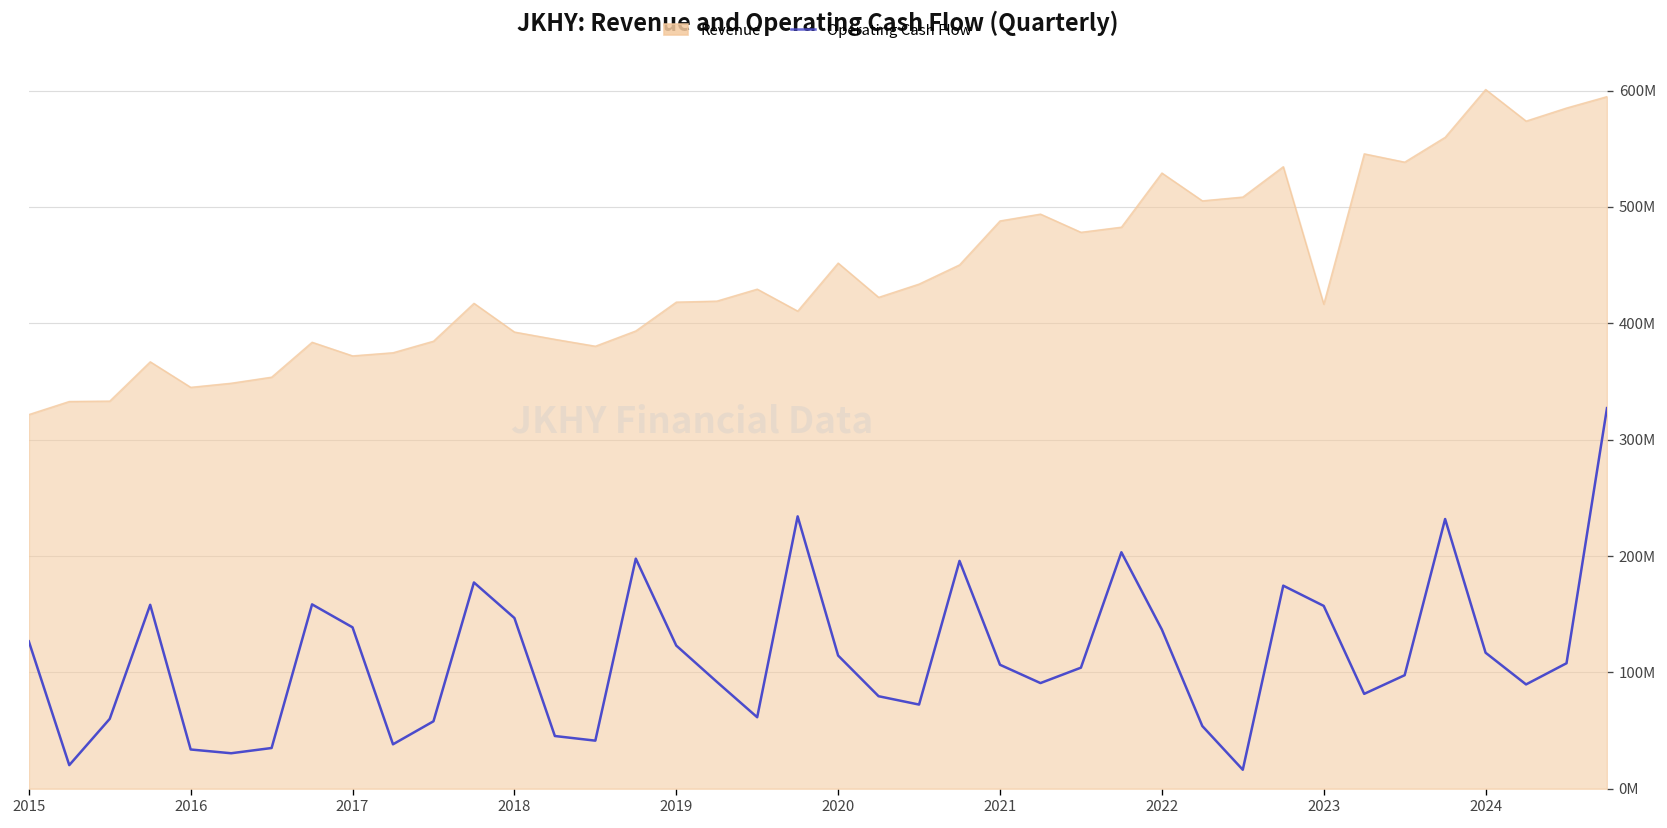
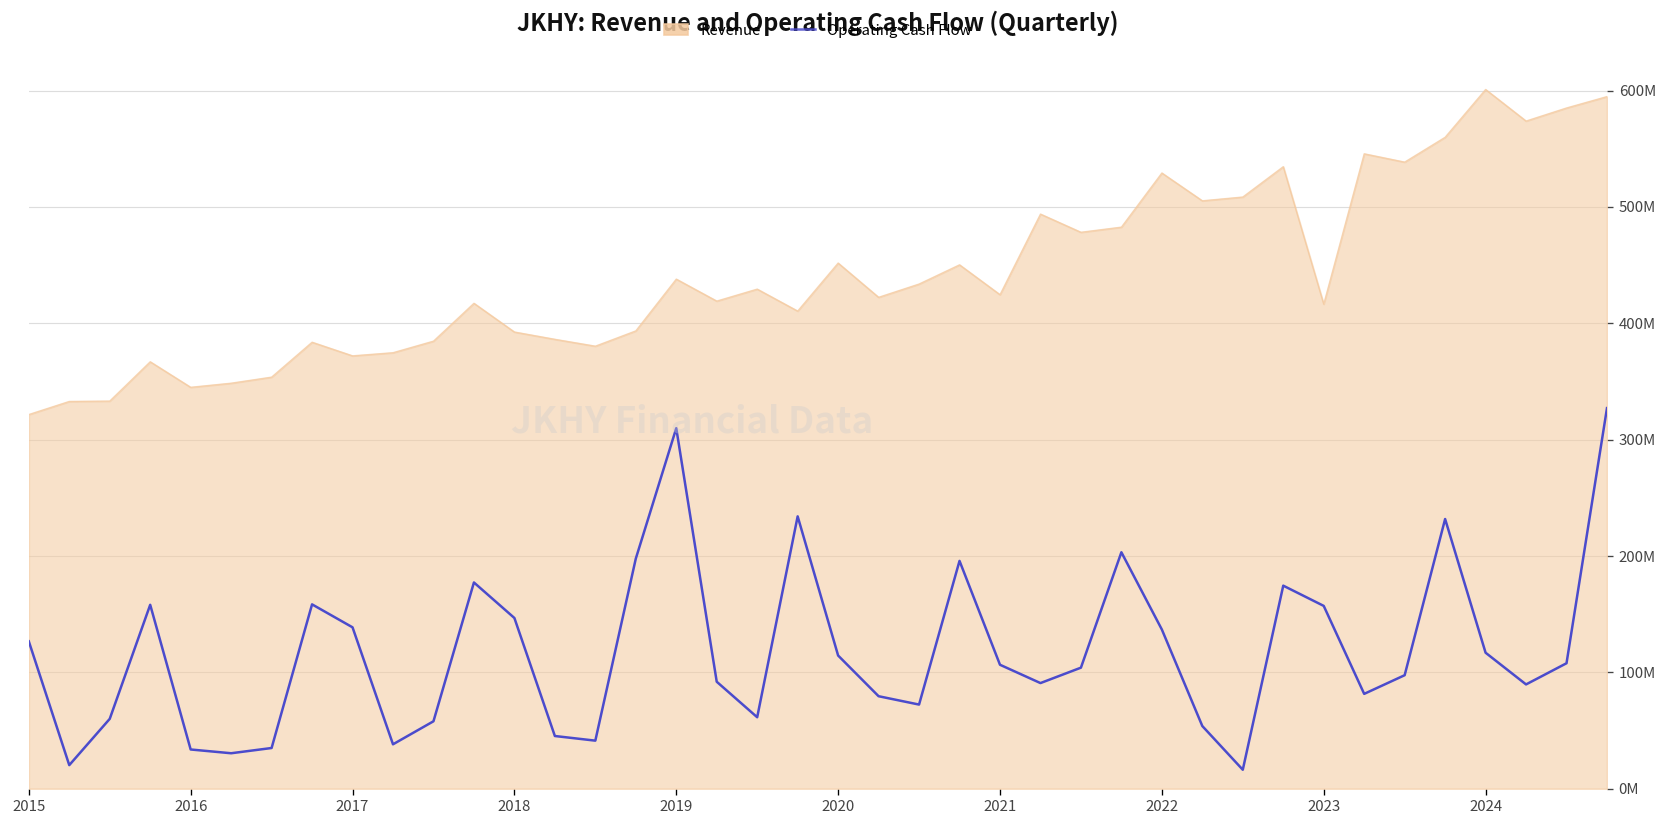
Revenue, 2019: 420000000 -> 440000000
Operating Cash Flow, 2019: 120000000 -> 310000000
Revenue, 2021: 490000000 -> 420000000
